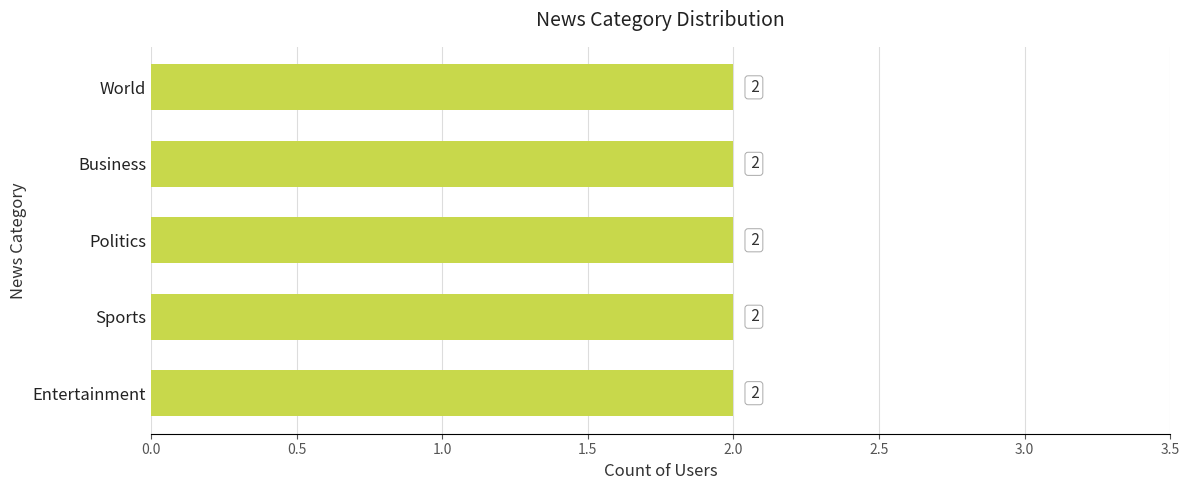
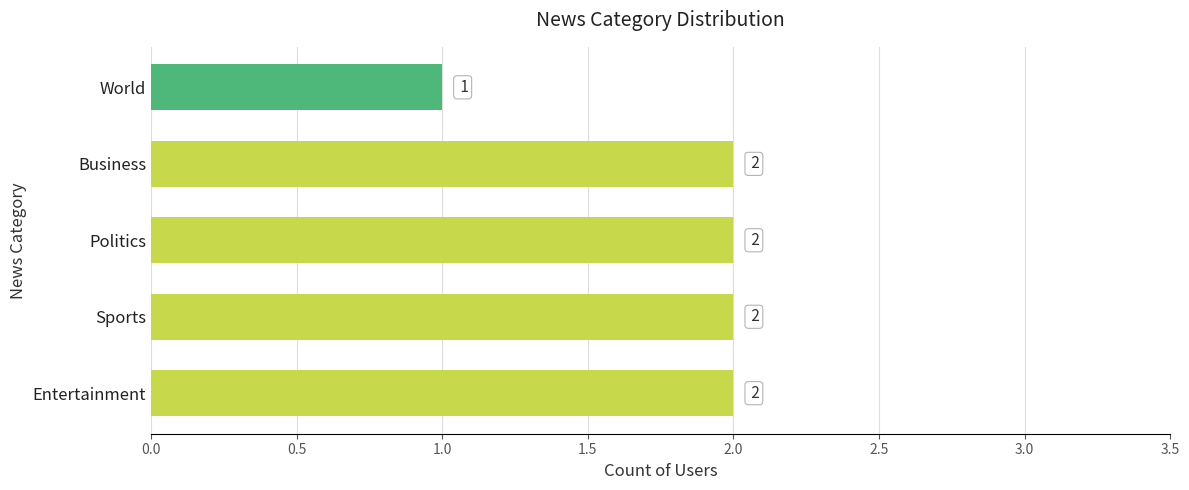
World: 2 -> 1
